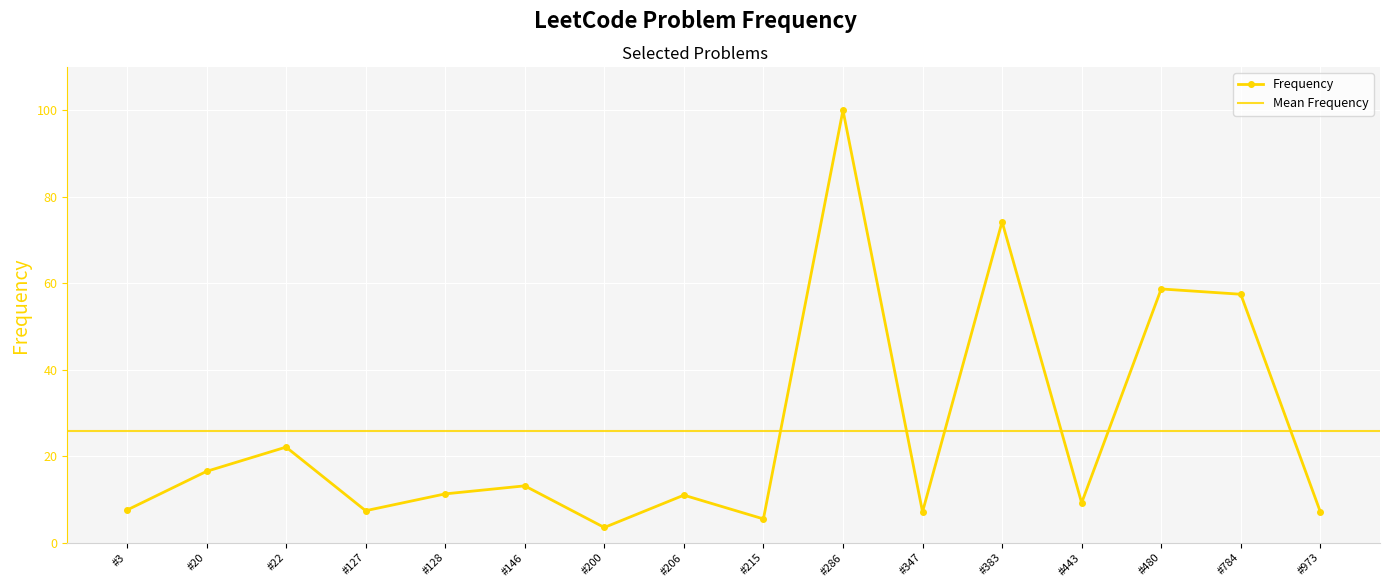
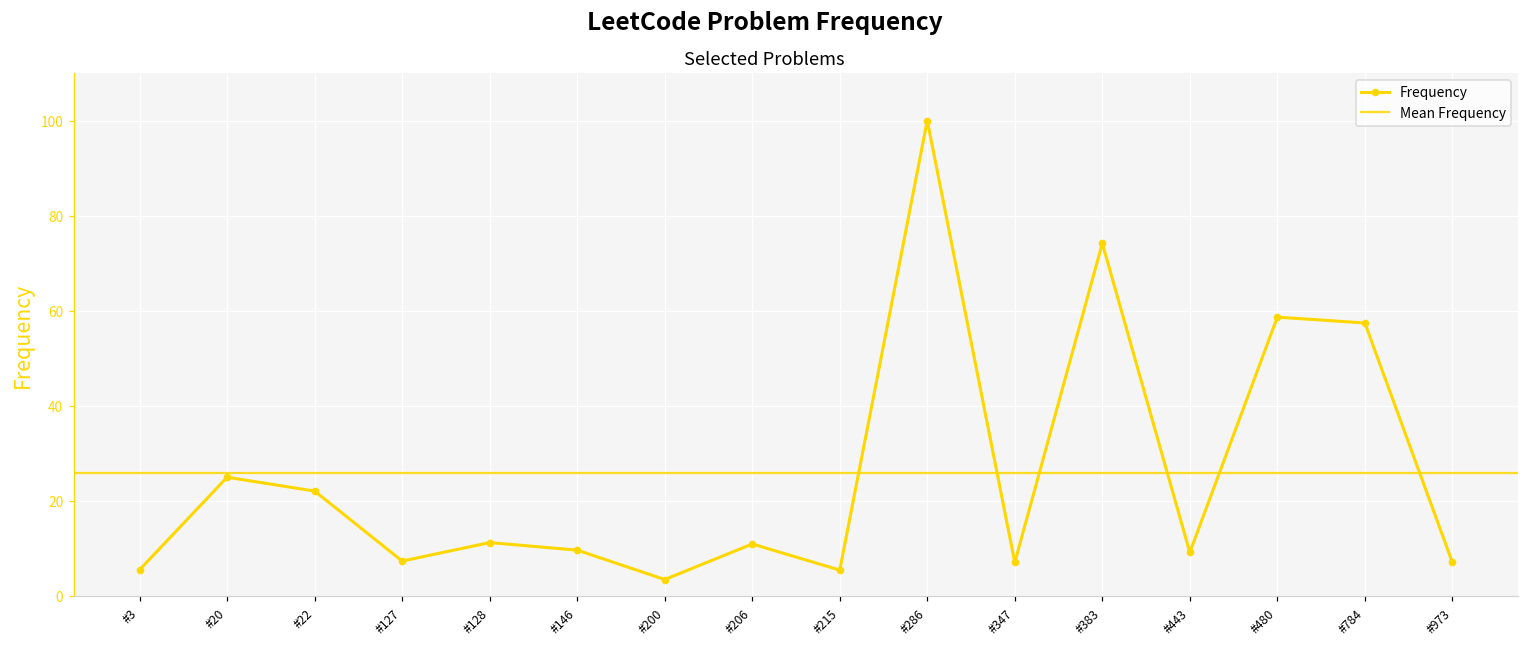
#3: 8 -> 6
#20: 16 -> 25
#146: 13 -> 10
